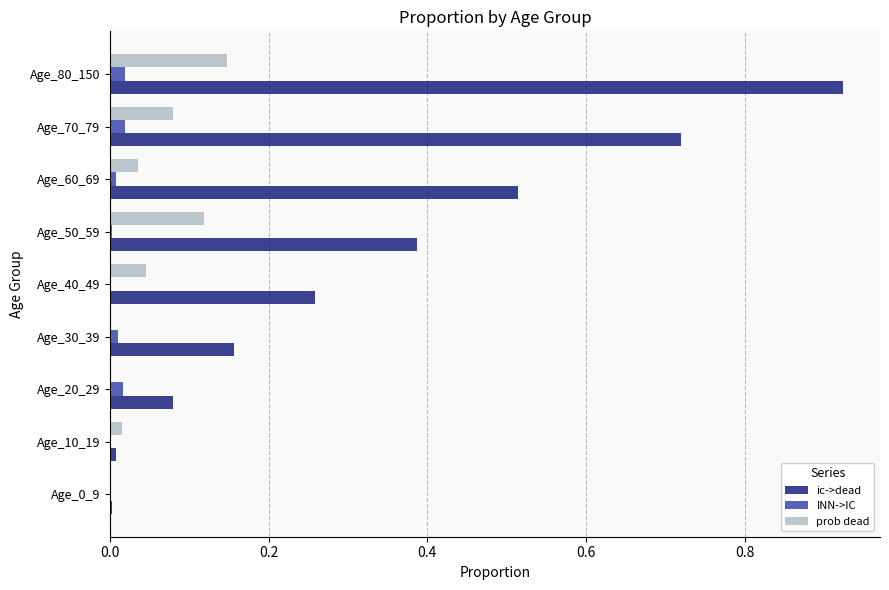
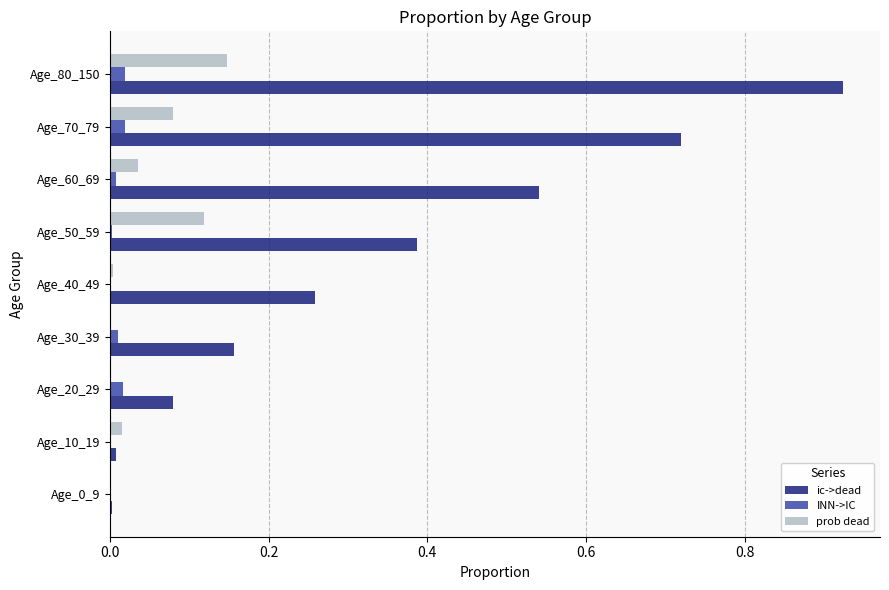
ic->dead, Age_60_69: 0.51 -> 0.54
prob dead, Age_40_49: 0.05 -> 0.00
